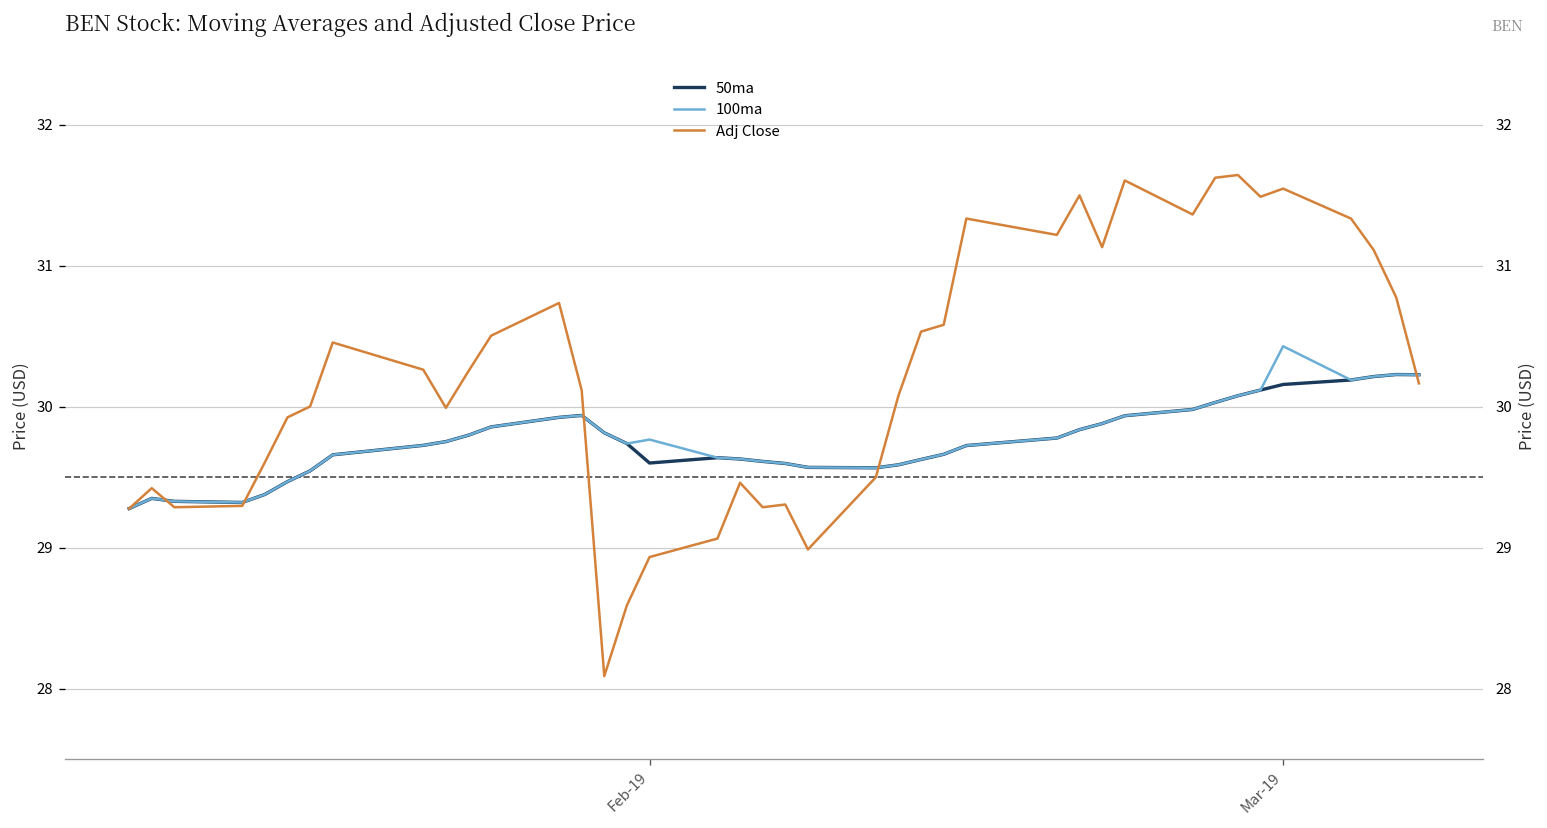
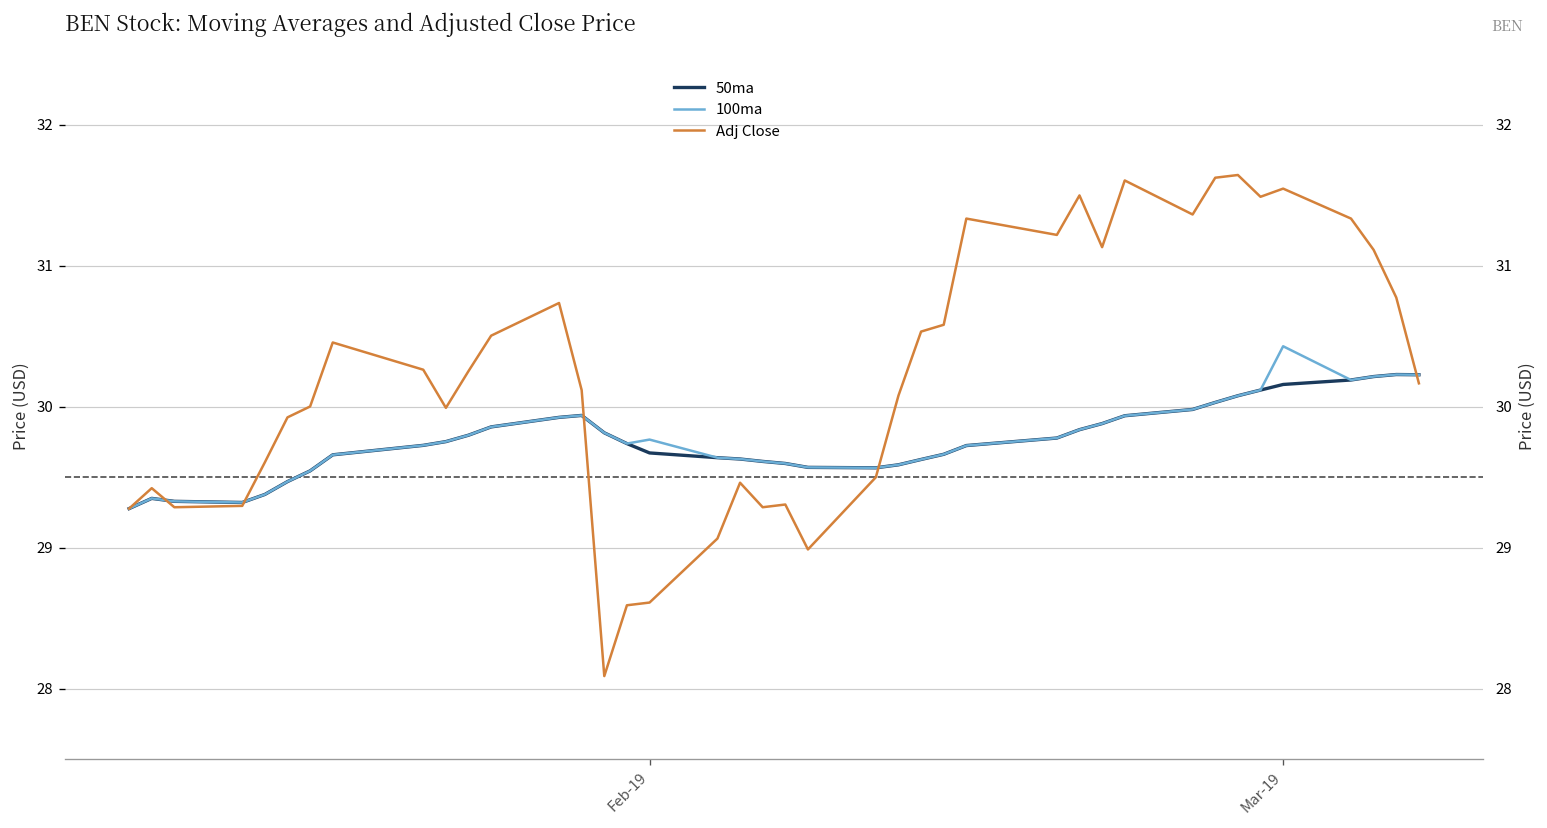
50ma, Feb-19: 29.60 -> 29.67
Adj Close, Feb-19: 28.93 -> 28.61
